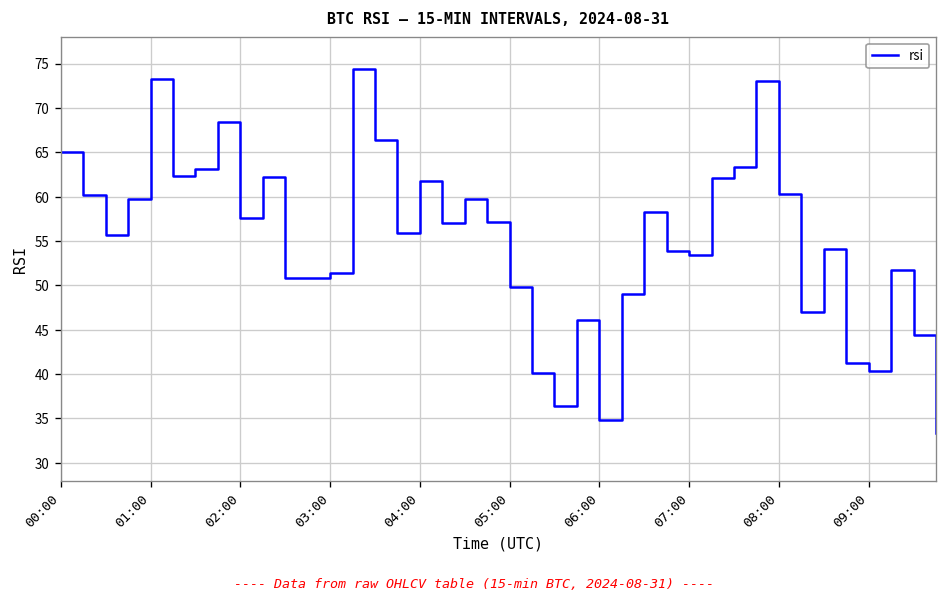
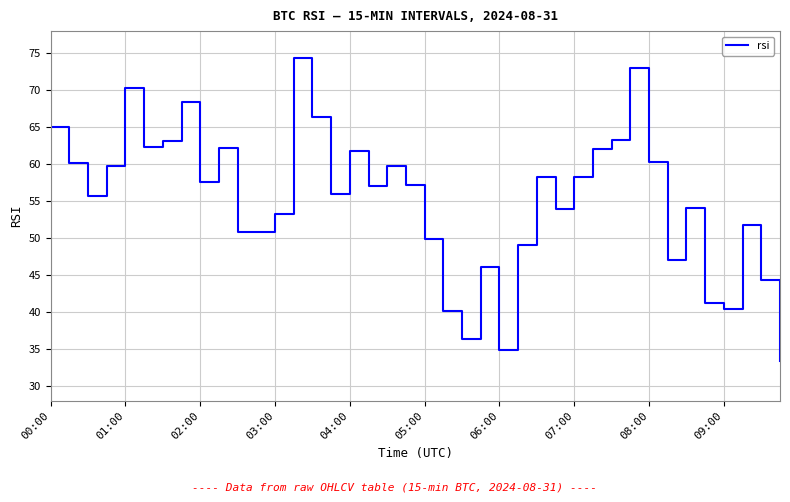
01:00: 73 -> 70
03:00: 51 -> 53
07:00: 53 -> 58
